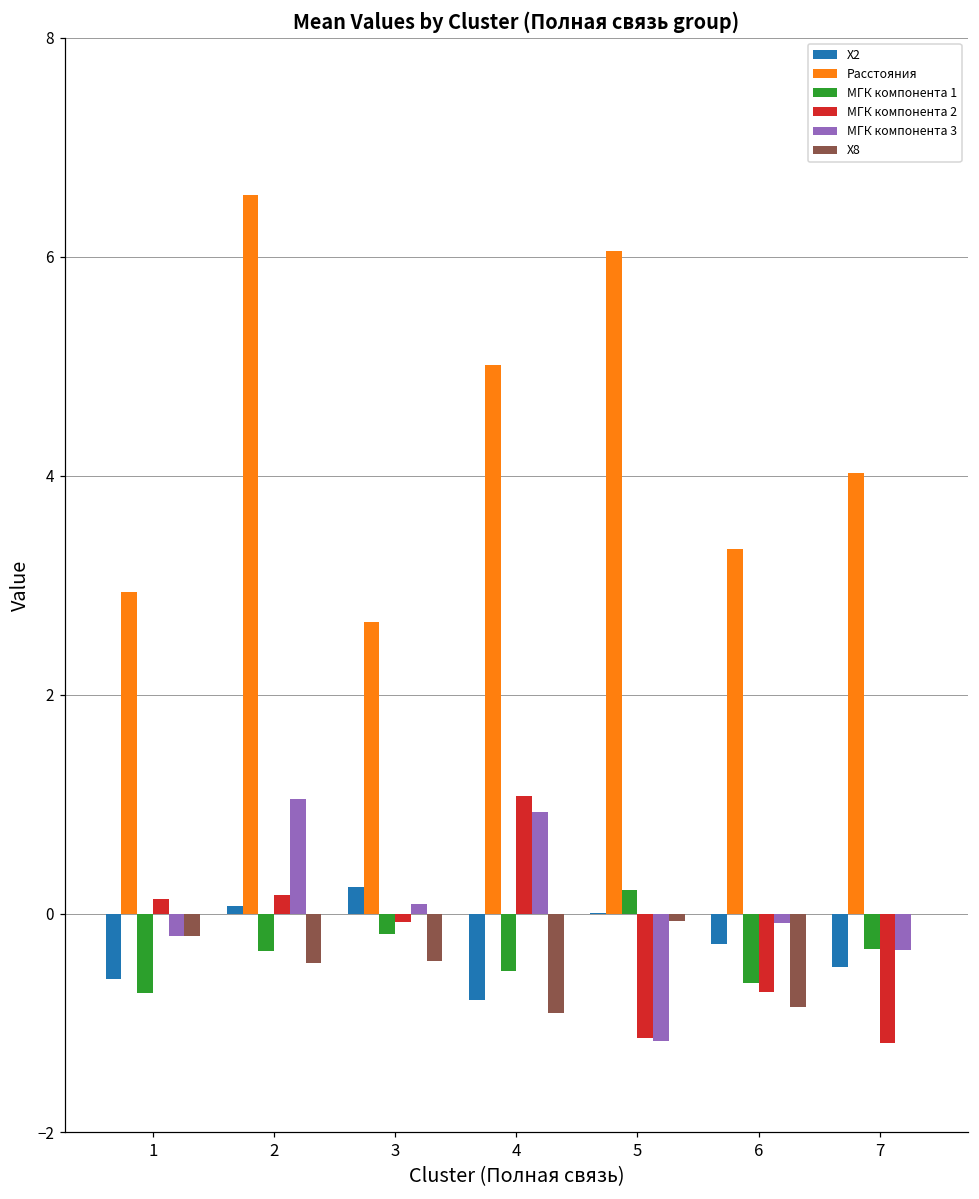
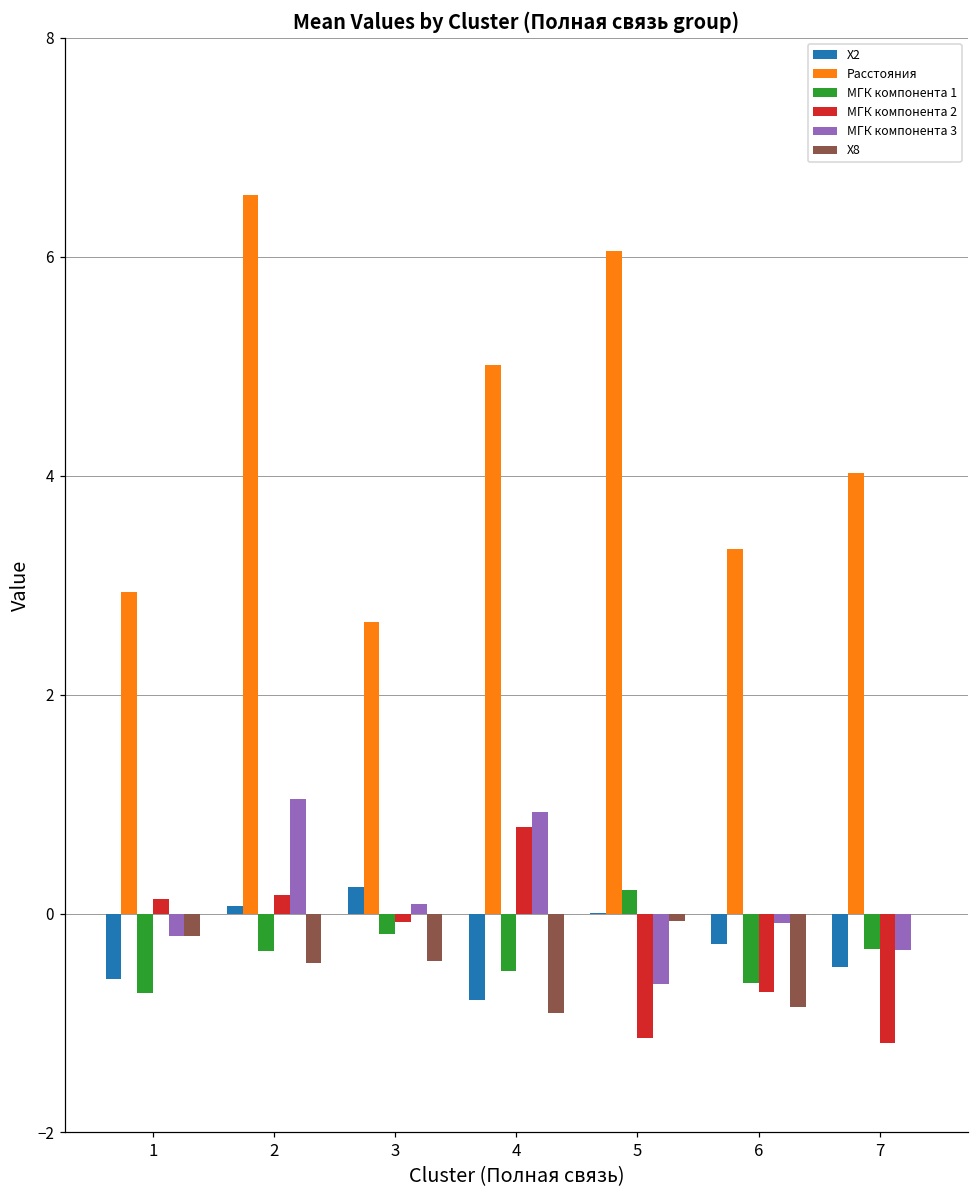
МГК компонента 2, 4: 1.1 -> 0.8
МГК компонента 3, 5: -1.2 -> -0.6
